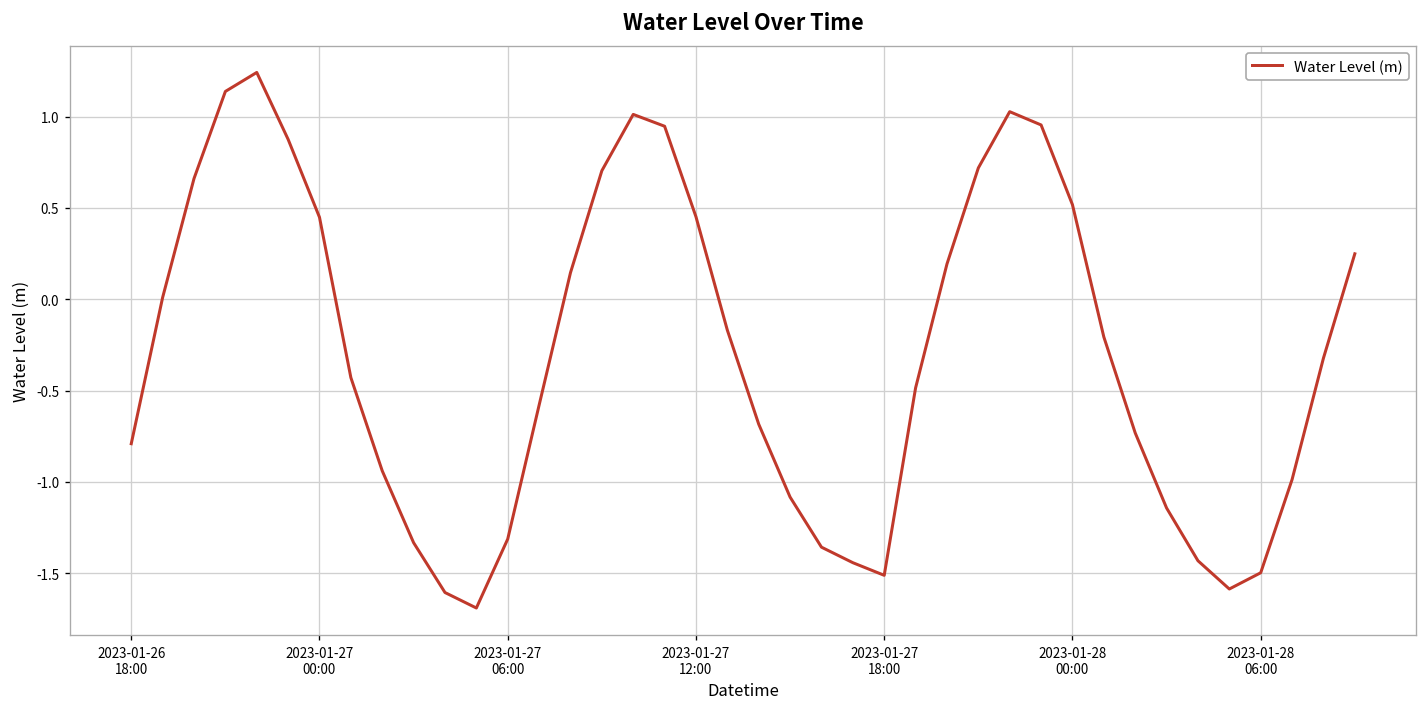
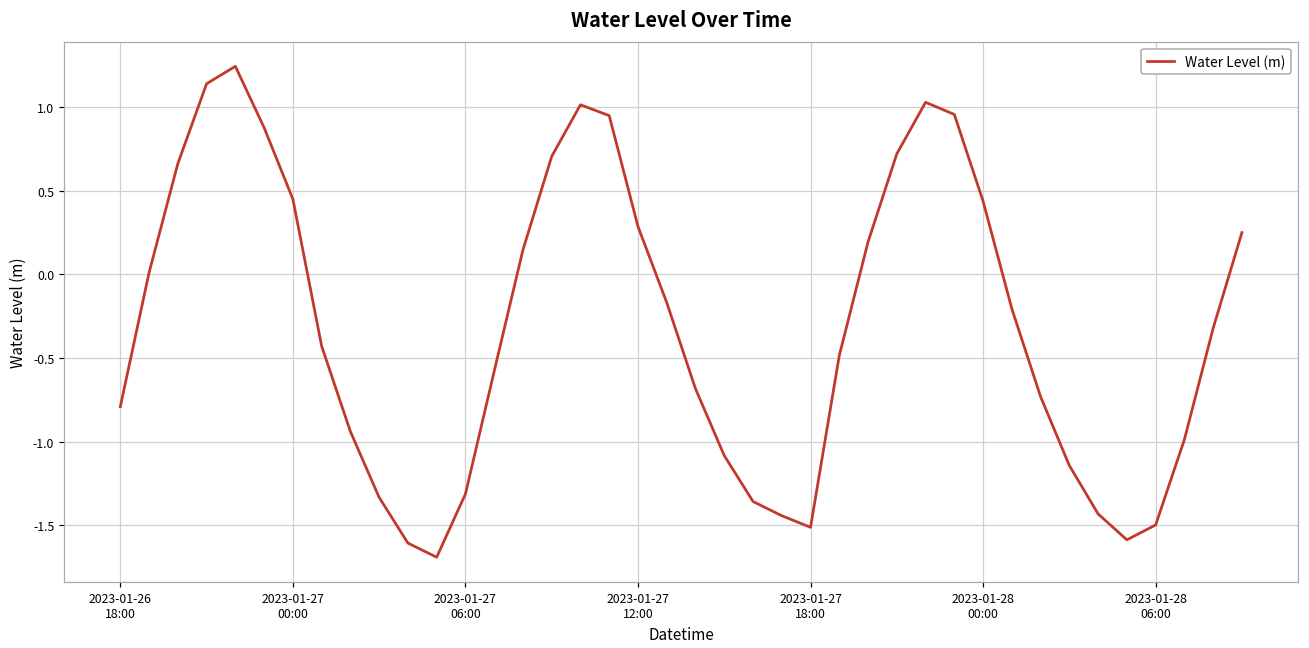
2023-01-27 12:00: 0.45 -> 0.29
2023-01-28 00:00: 0.52 -> 0.44
